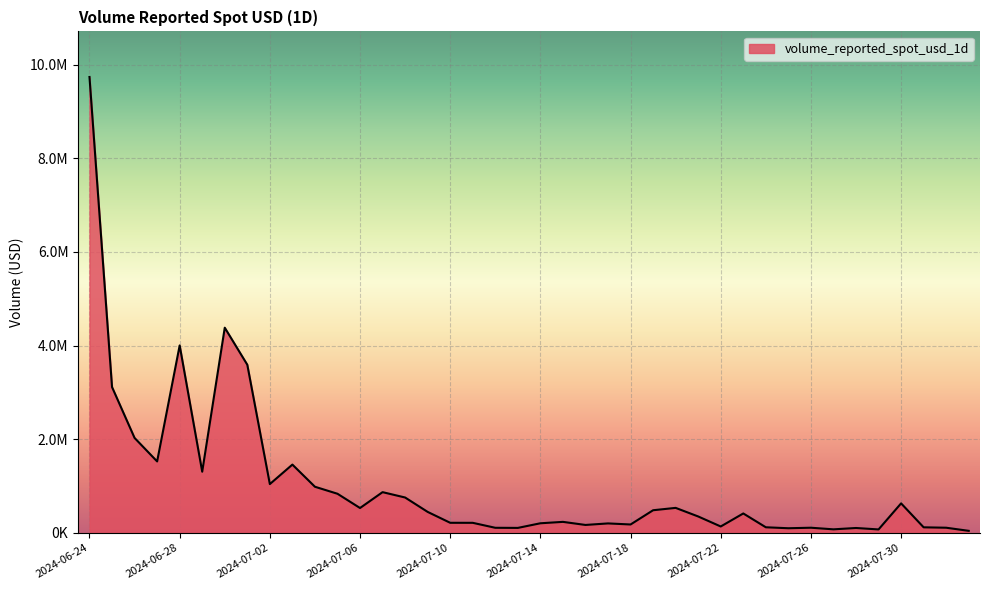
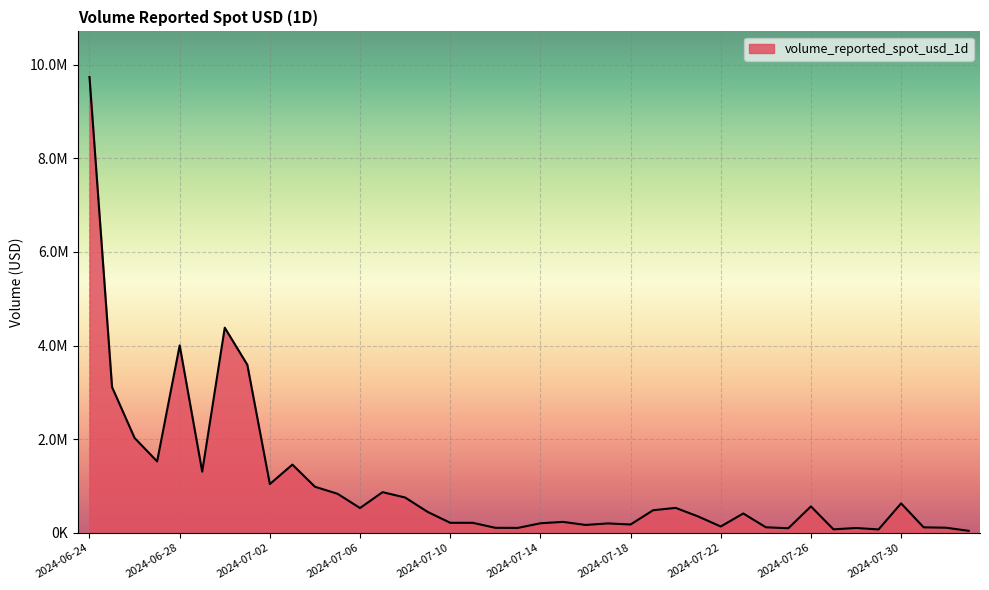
2024-07-26: 100000 -> 600000
